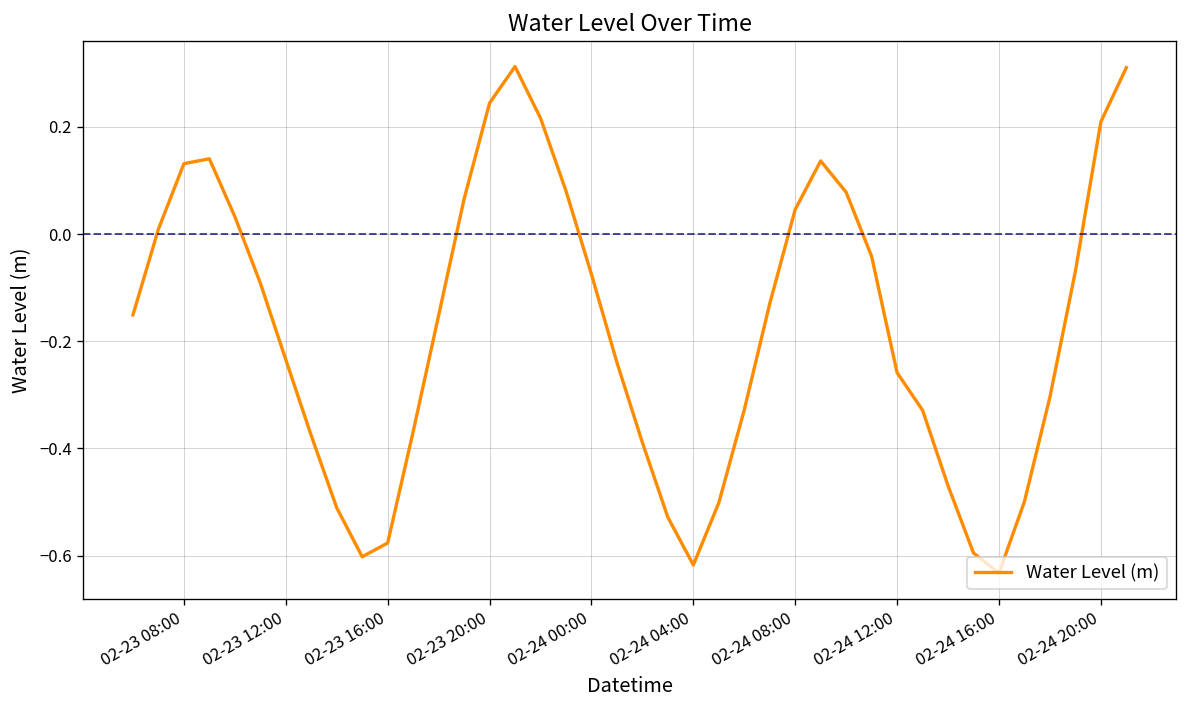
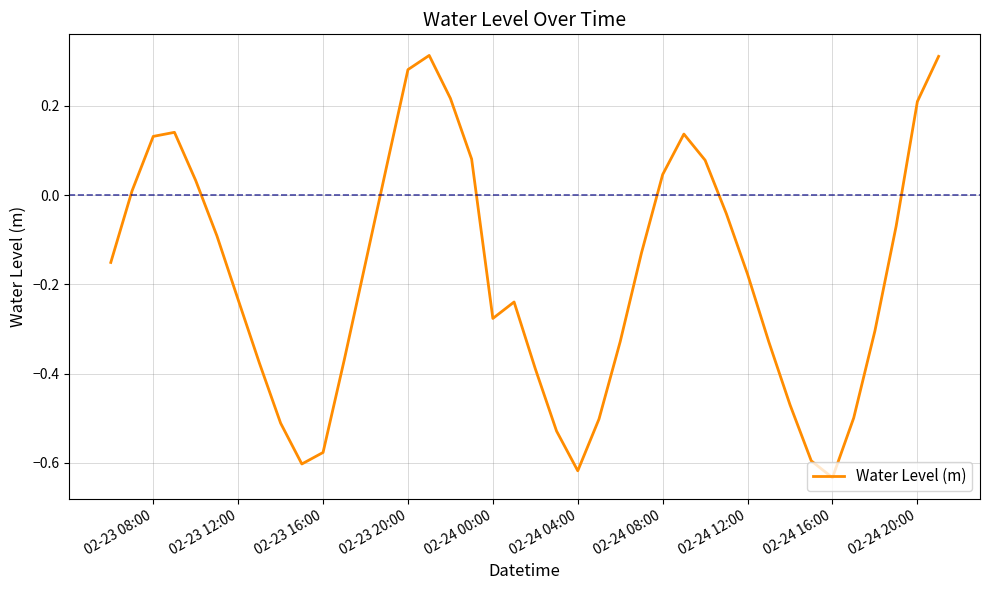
02-23 20:00: 0.24 -> 0.28
02-24 00:00: -0.08 -> -0.28
02-24 12:00: -0.26 -> -0.18
